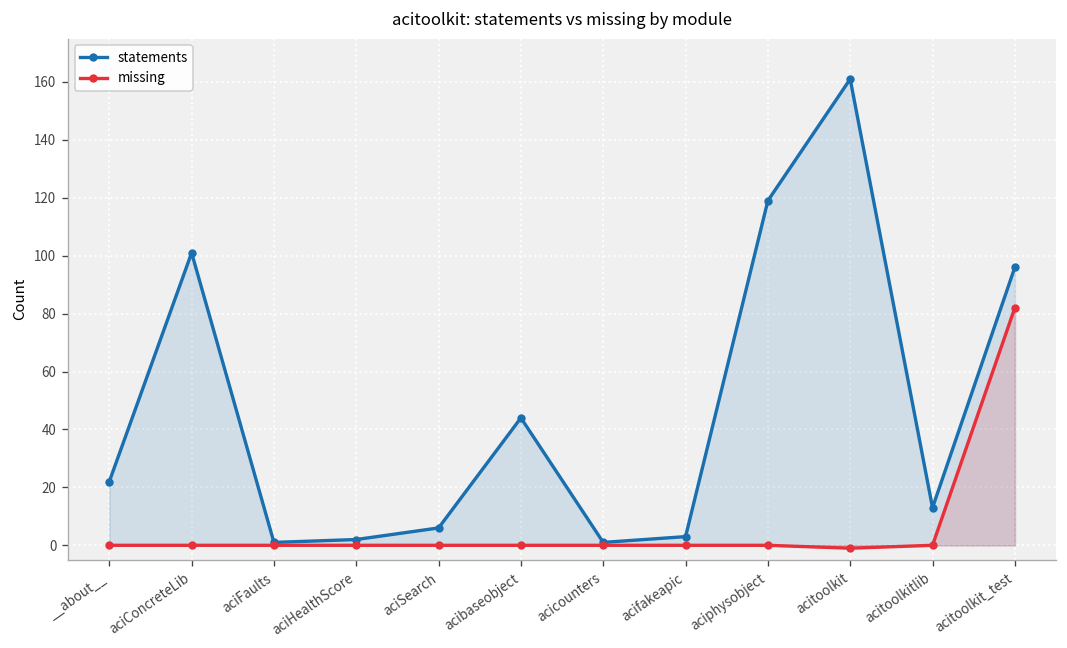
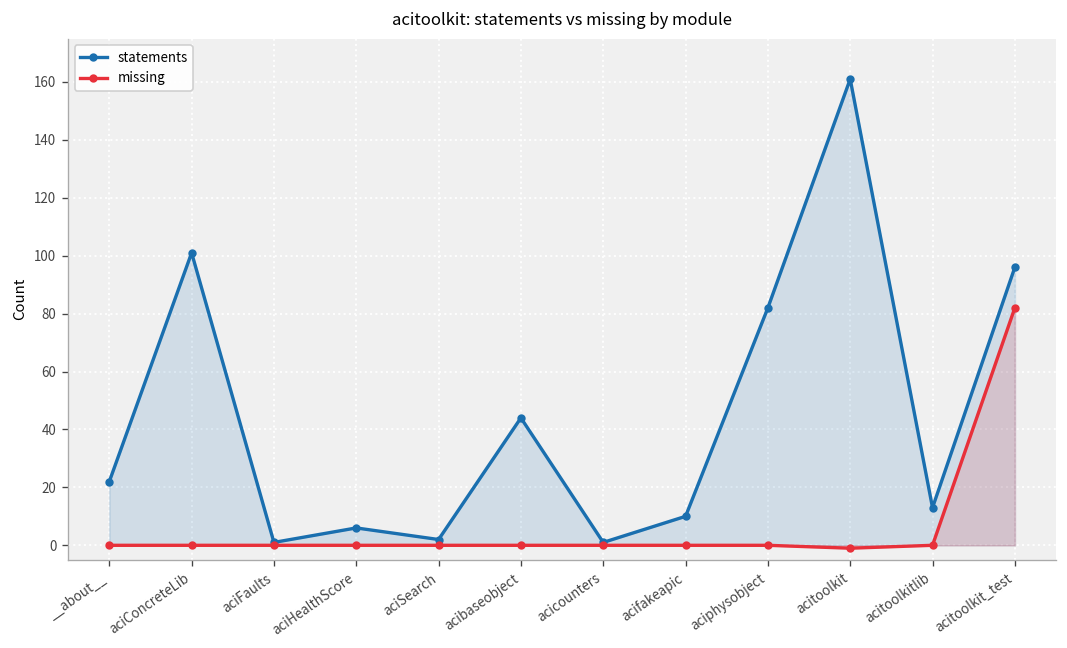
statements, aciHealthScore: 2 -> 6
statements, aciSearch: 6 -> 2
statements, acifakeapic: 3 -> 10
statements, aciphysobject: 119 -> 82
